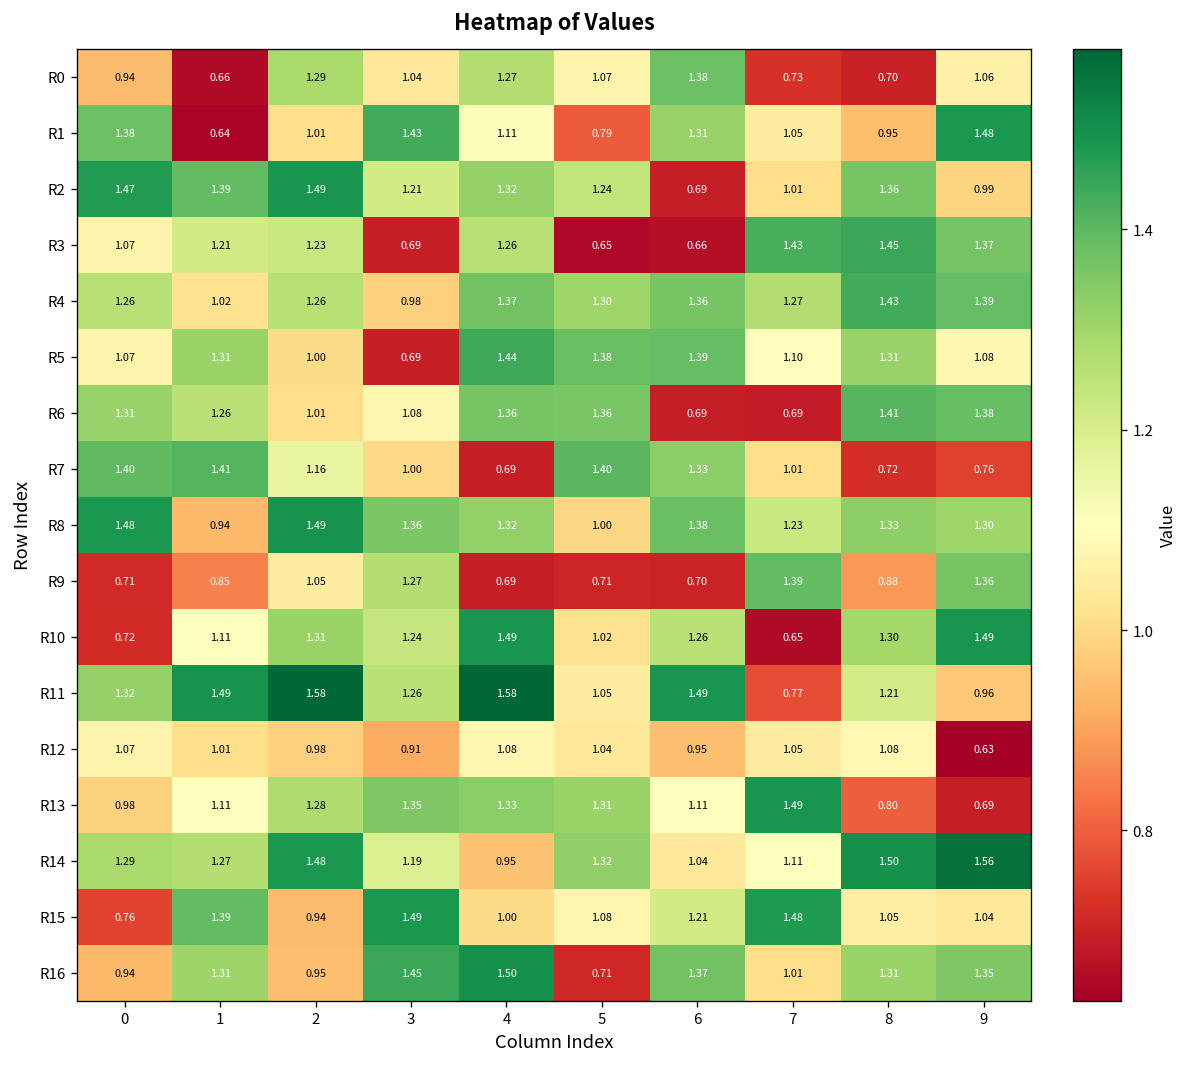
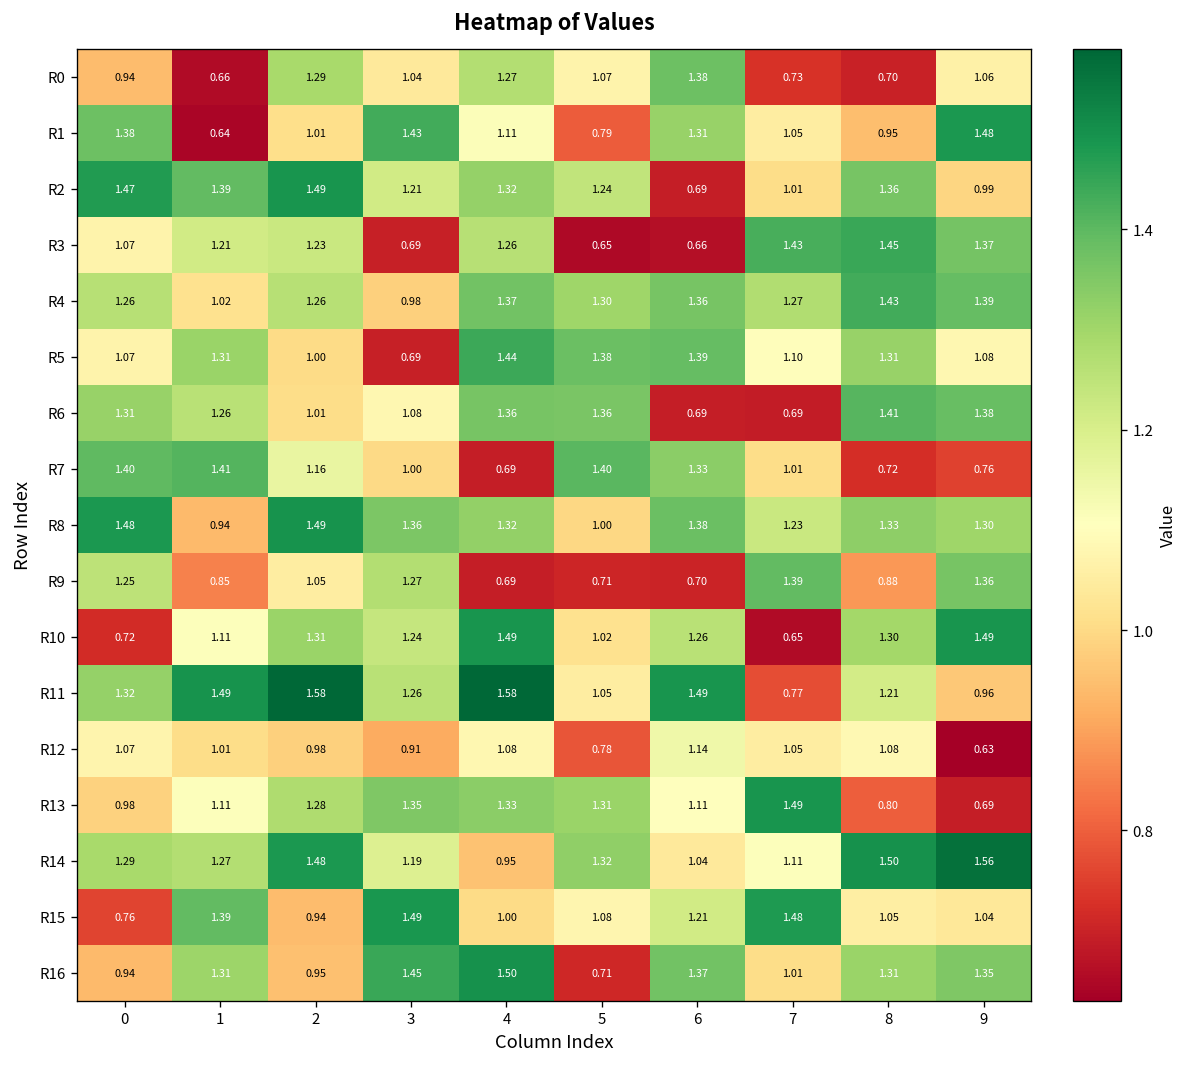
R9, 0: 0.71 -> 1.25
R12, 5: 1.04 -> 0.78
R12, 6: 0.95 -> 1.14
